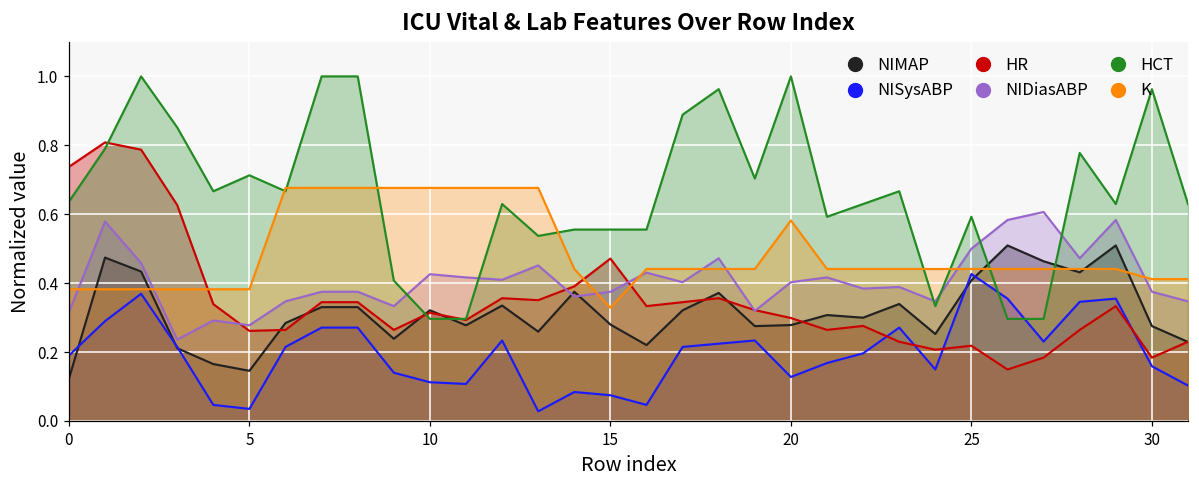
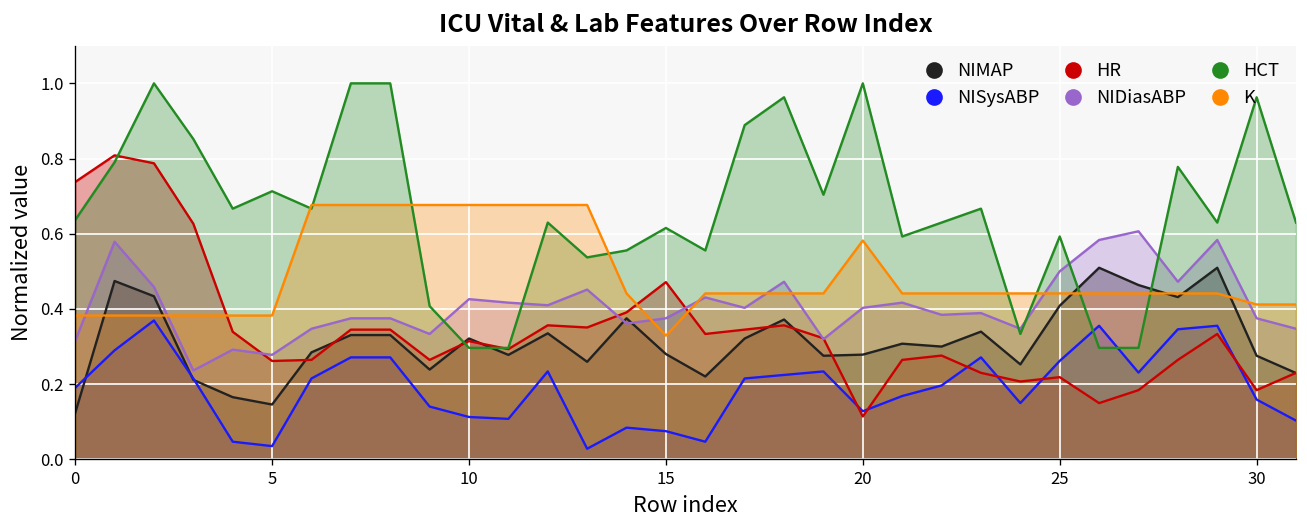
HCT, 15: 0.56 -> 0.62
HR, 20: 0.30 -> 0.11
NISysABP, 25: 0.43 -> 0.26
